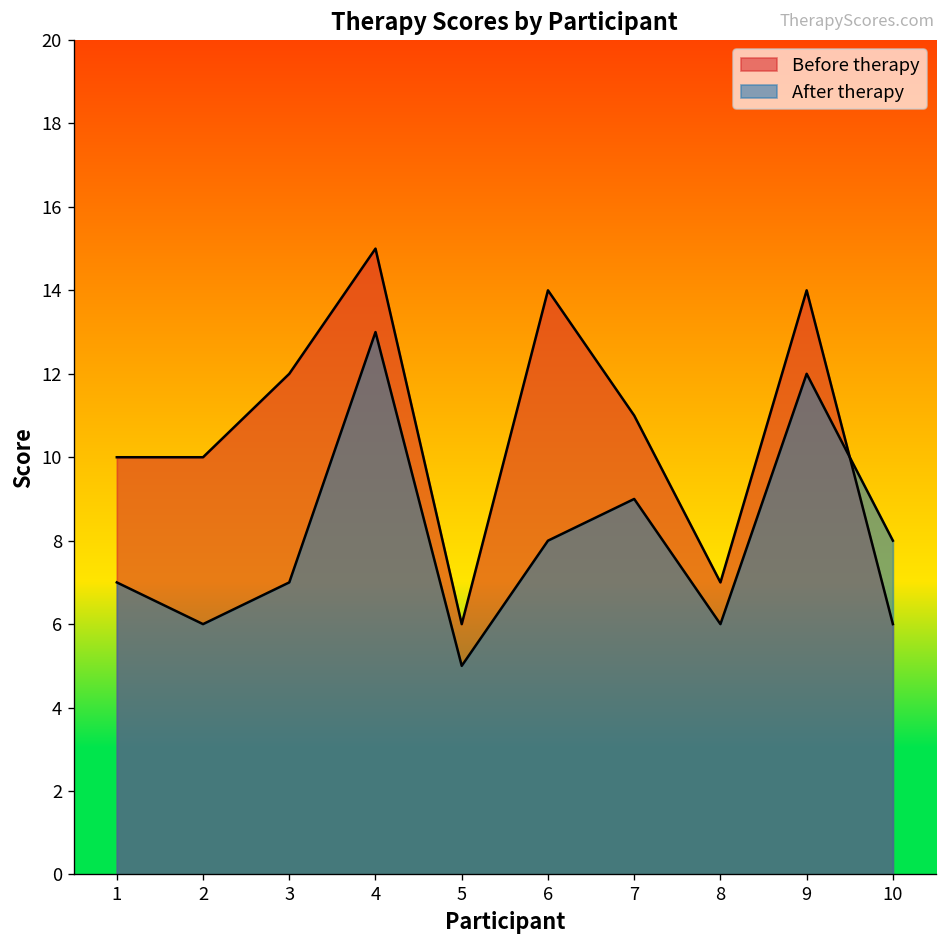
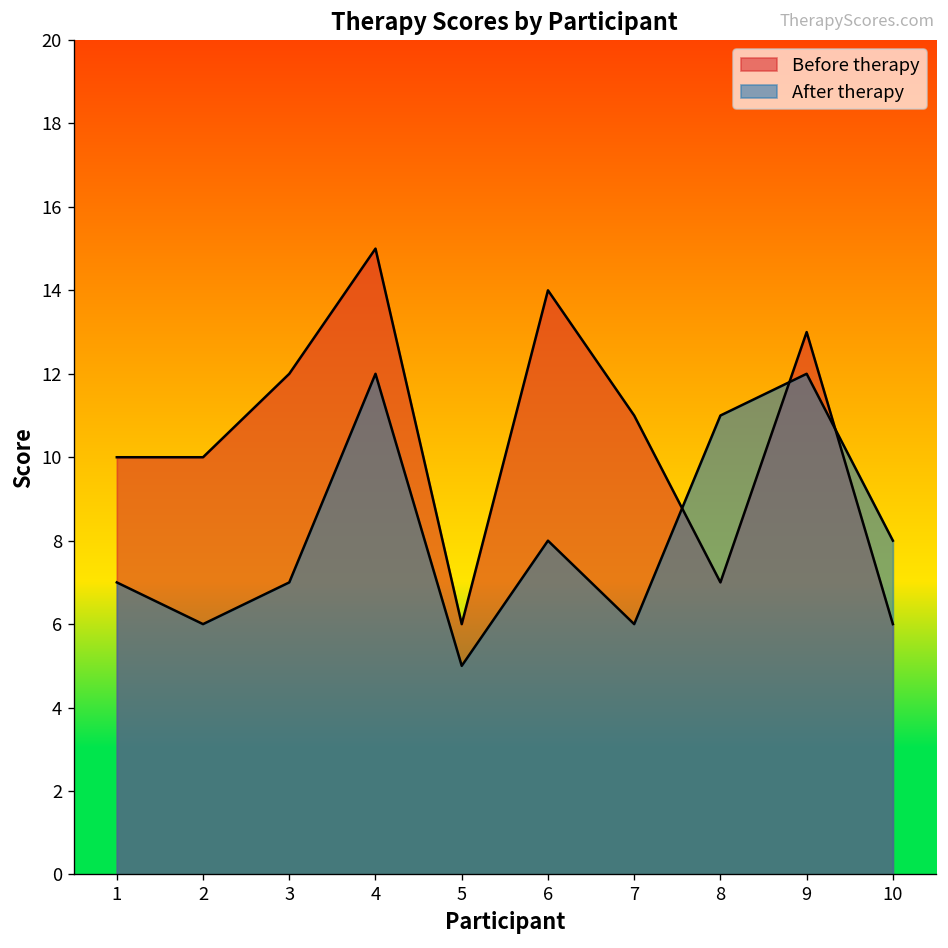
After therapy, 4: 13 -> 12
After therapy, 7: 9 -> 6
After therapy, 8: 6 -> 11
Before therapy, 9: 14 -> 13
